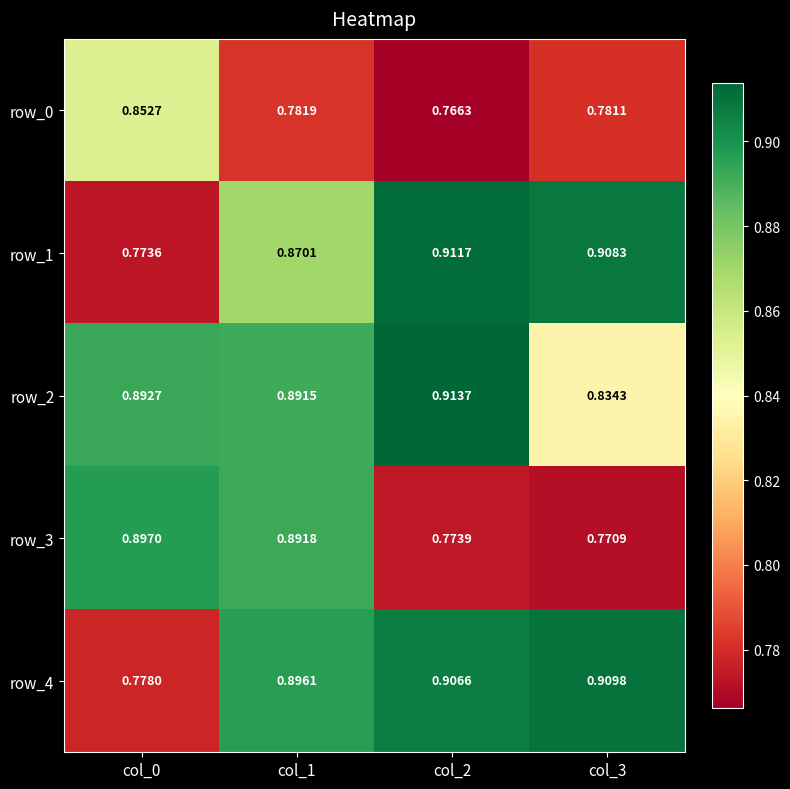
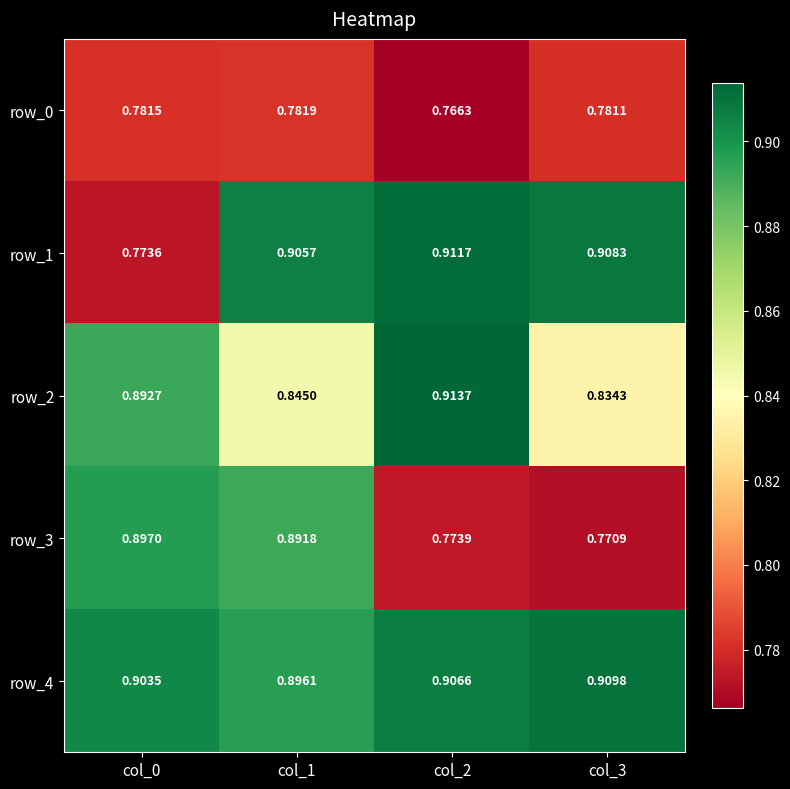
row_0, col_0: 0.8527 -> 0.7815
row_1, col_1: 0.8701 -> 0.9057
row_2, col_1: 0.8915 -> 0.8450
row_4, col_0: 0.7780 -> 0.9035
